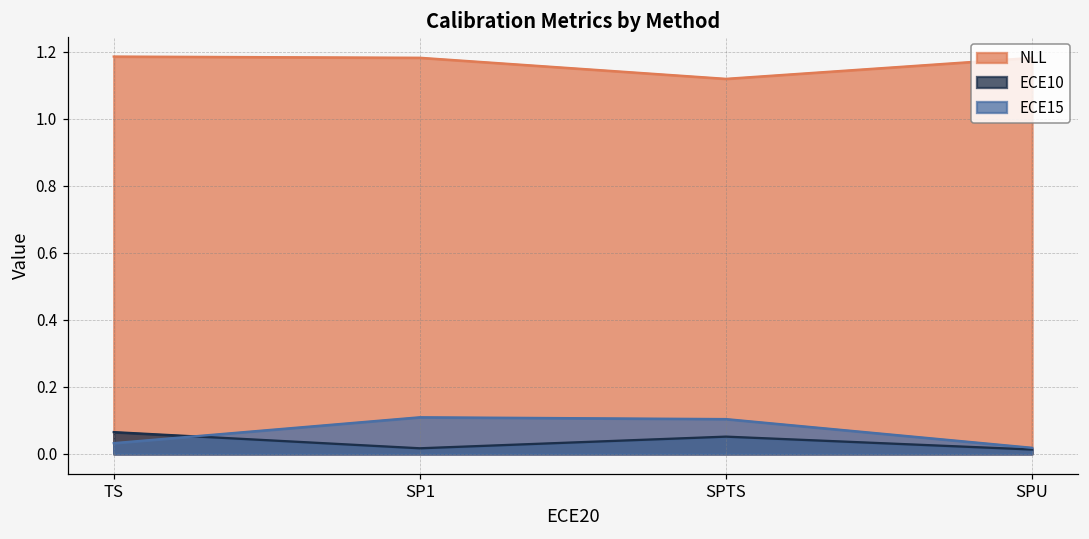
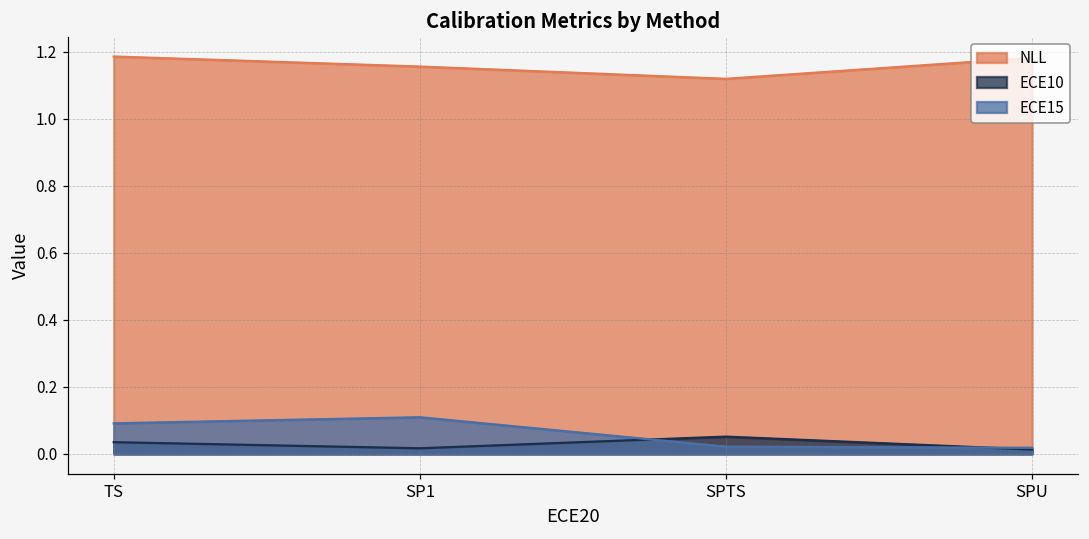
ECE10, TS: 0.07 -> 0.04
ECE15, TS: 0.03 -> 0.09
NLL, SP1: 1.18 -> 1.16
ECE15, SPTS: 0.10 -> 0.02
